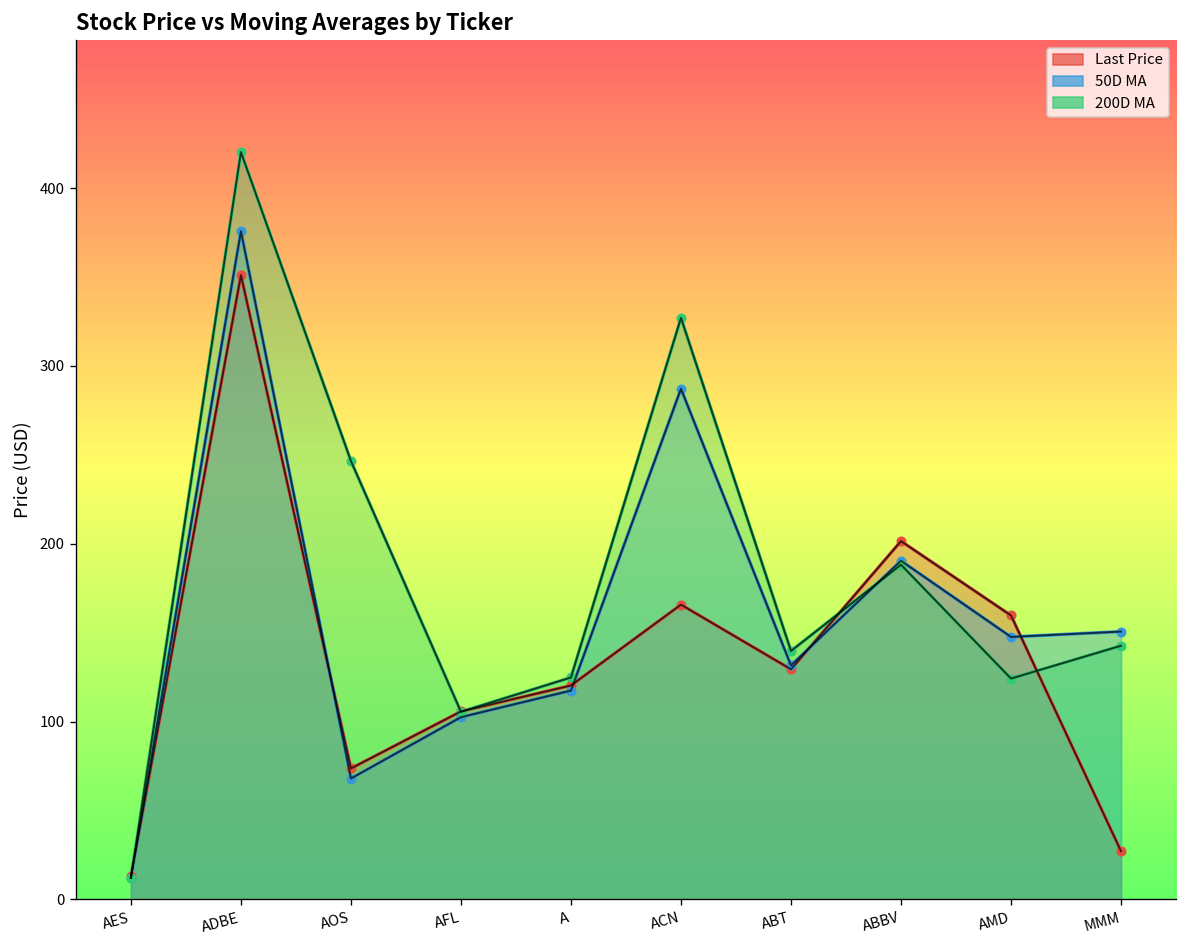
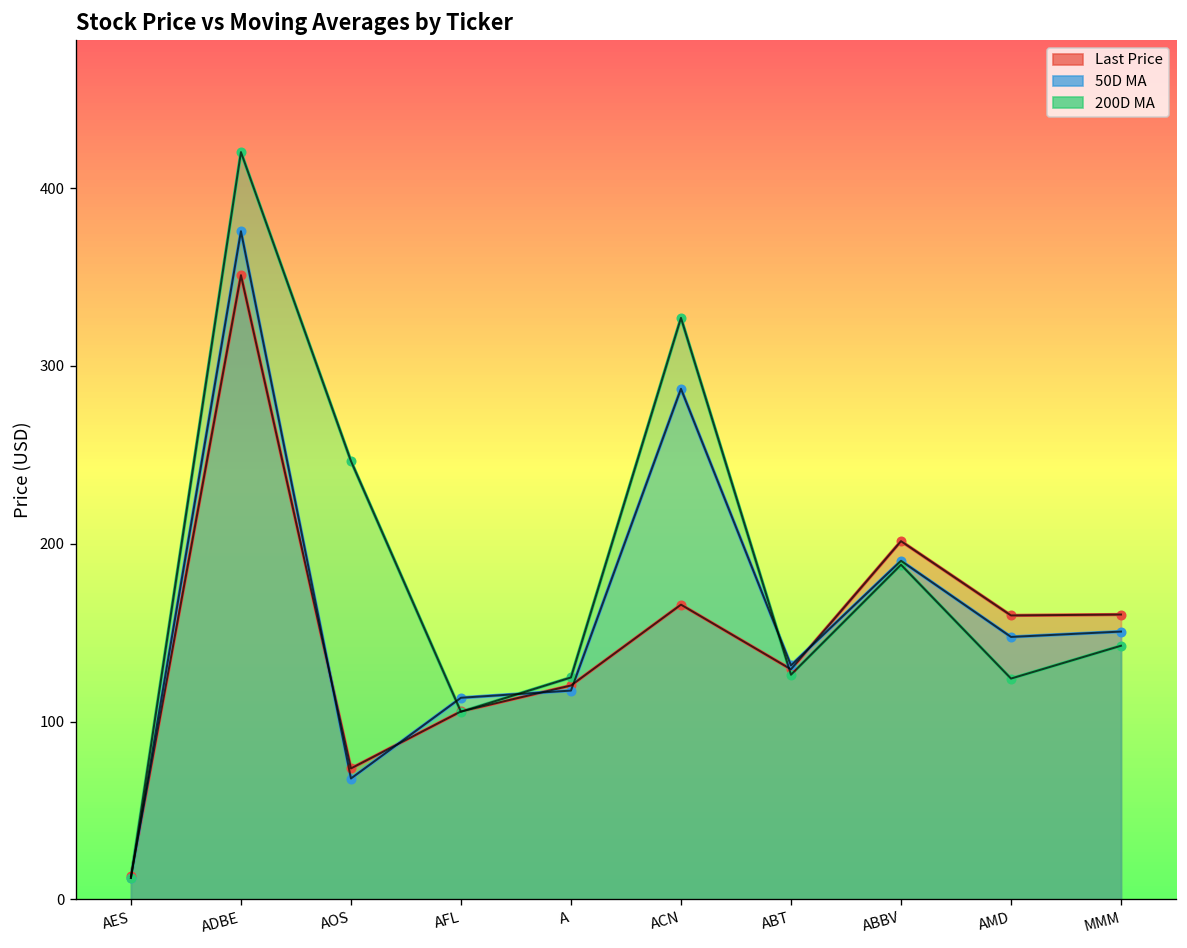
50D MA, AFL: 102 -> 113
200D MA, ABT: 140 -> 126
Last Price, MMM: 27 -> 160
